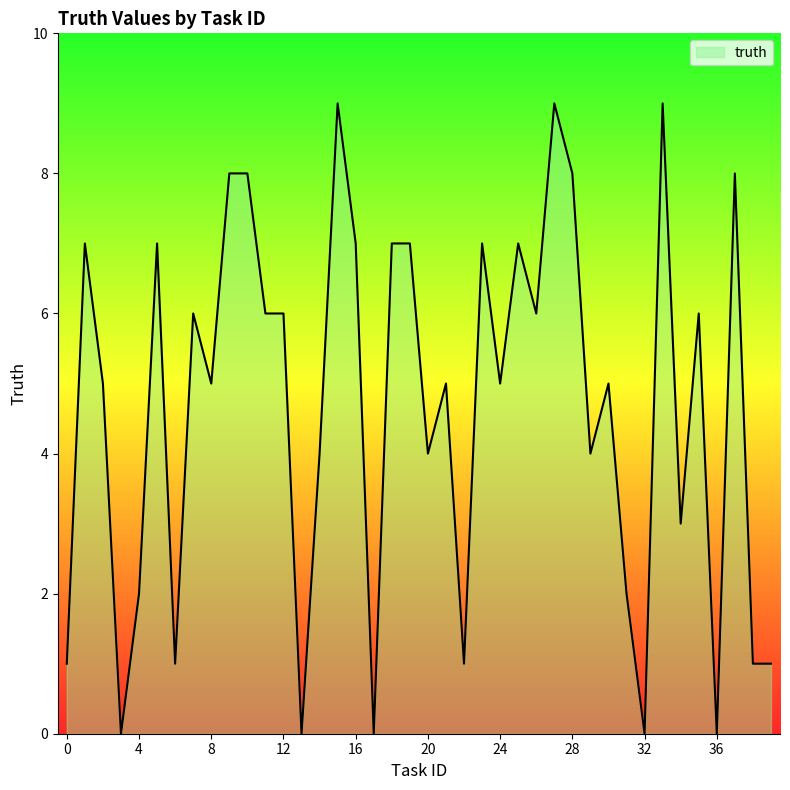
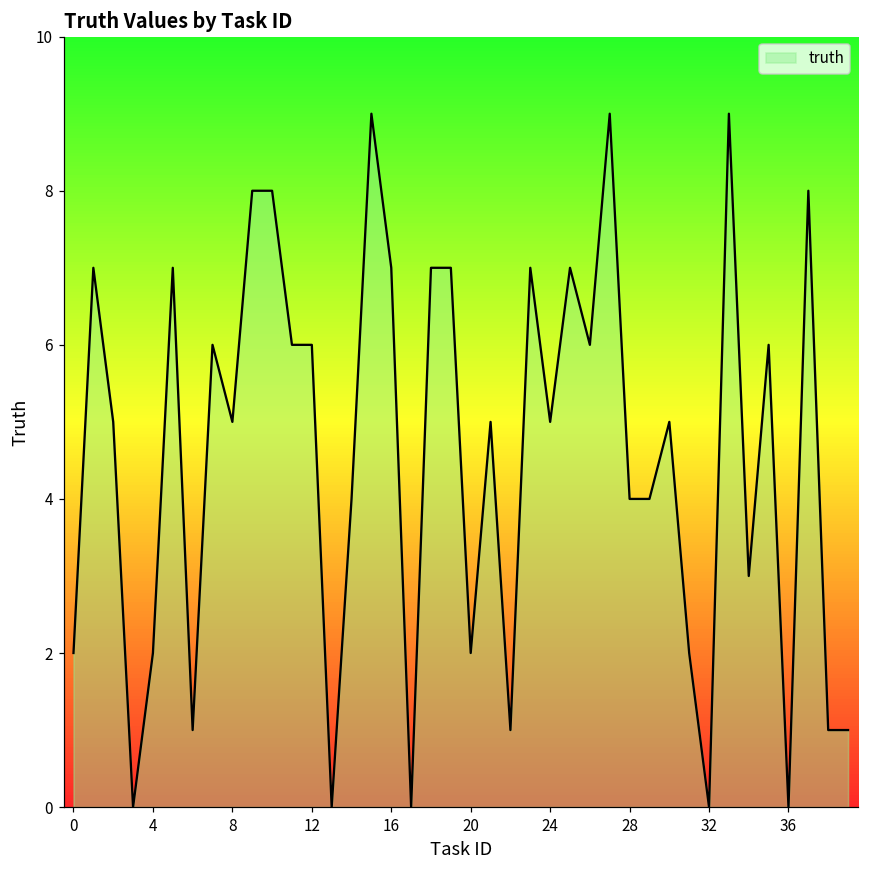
0: 1 -> 2
20: 4 -> 2
28: 8 -> 4
